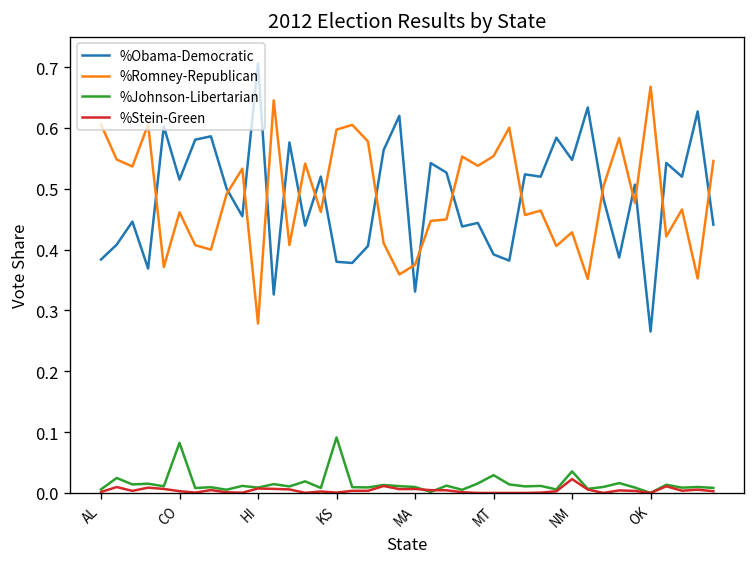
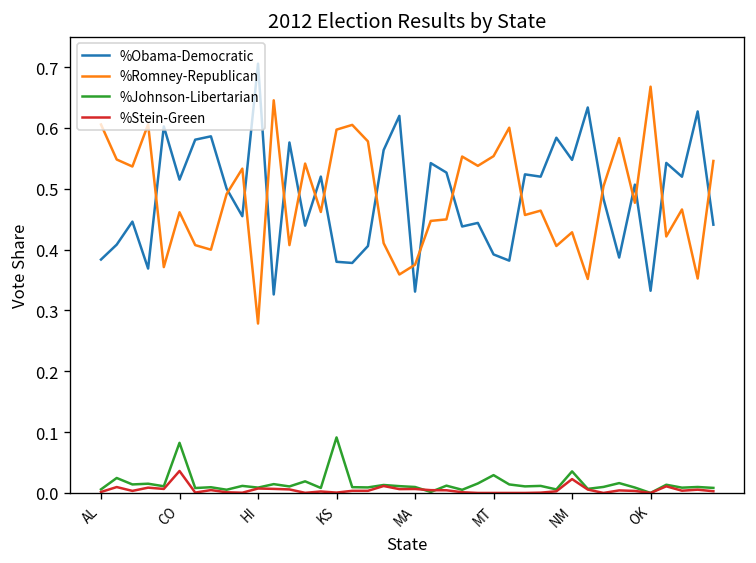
%Stein-Green, CO: 0.00 -> 0.04
%Obama-Democratic, OK: 0.27 -> 0.33
